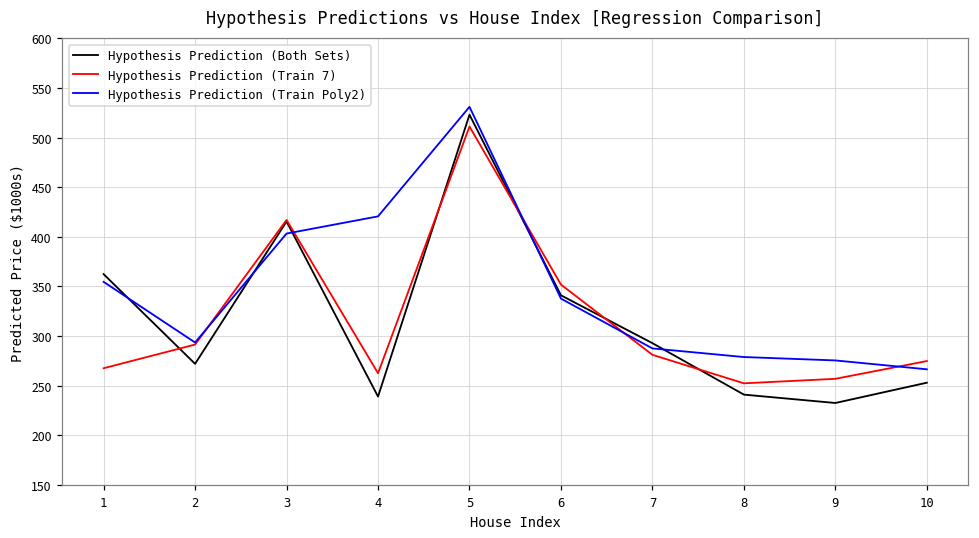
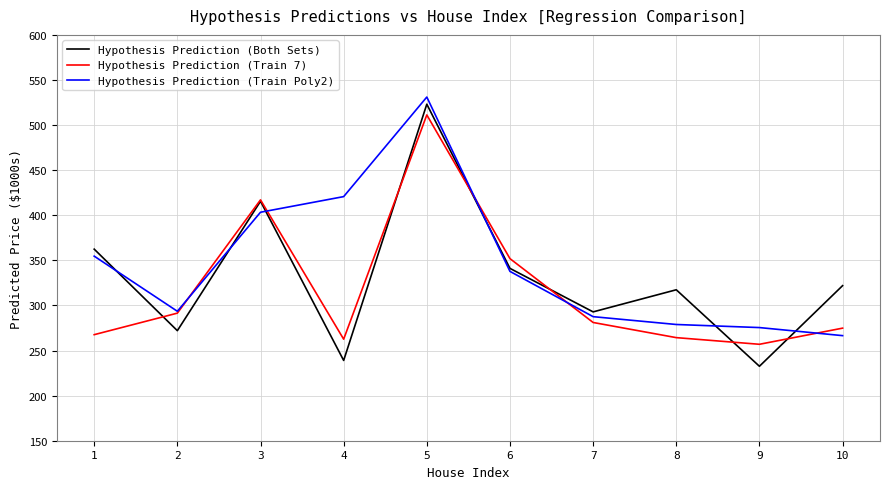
Hypothesis Prediction (Both Sets), 8: 240 -> 320
Hypothesis Prediction (Train 7), 8: 250 -> 260
Hypothesis Prediction (Both Sets), 10: 250 -> 320
